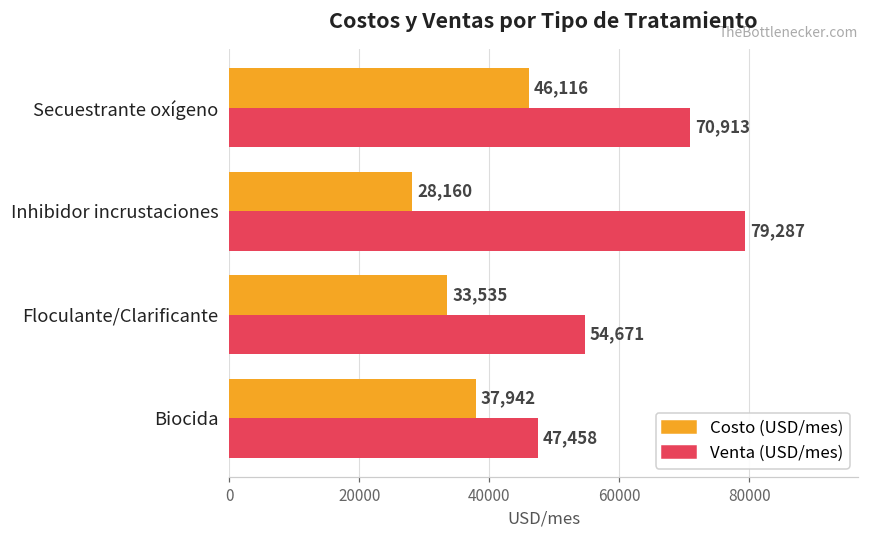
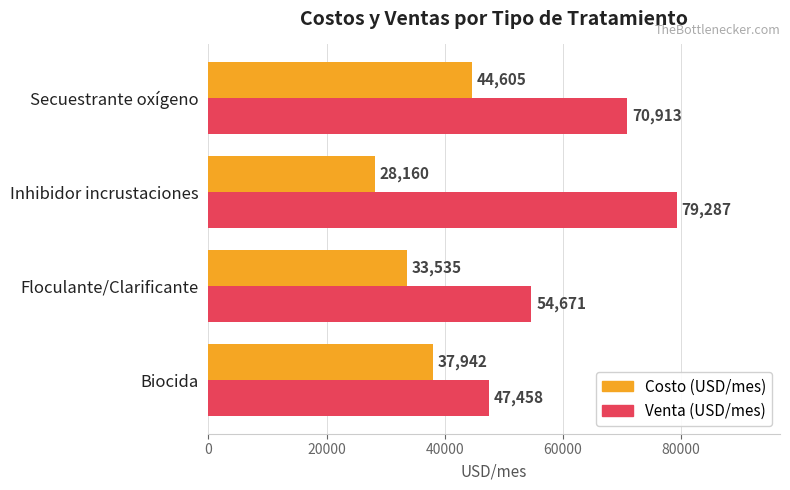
Costo (USD/mes), Secuestrante oxígeno: 46,116 -> 44,605
